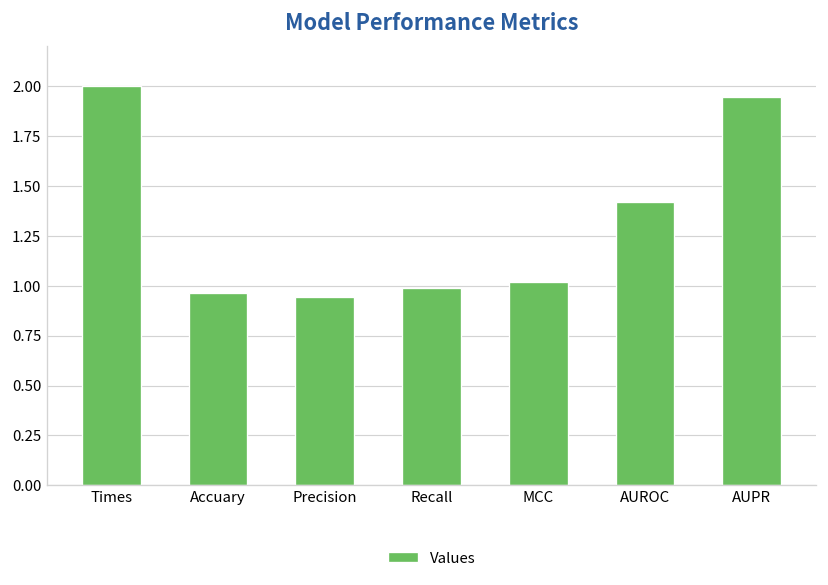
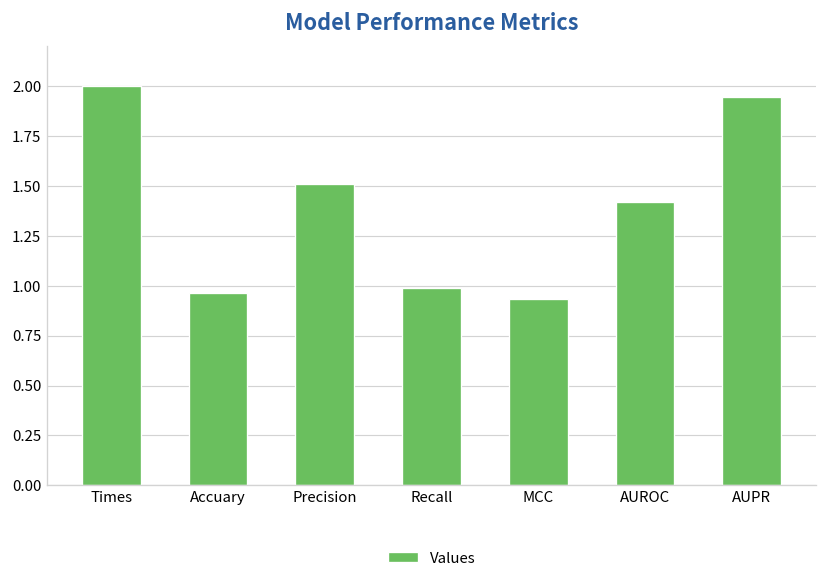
Precision: 0.94 -> 1.51
MCC: 1.02 -> 0.93
